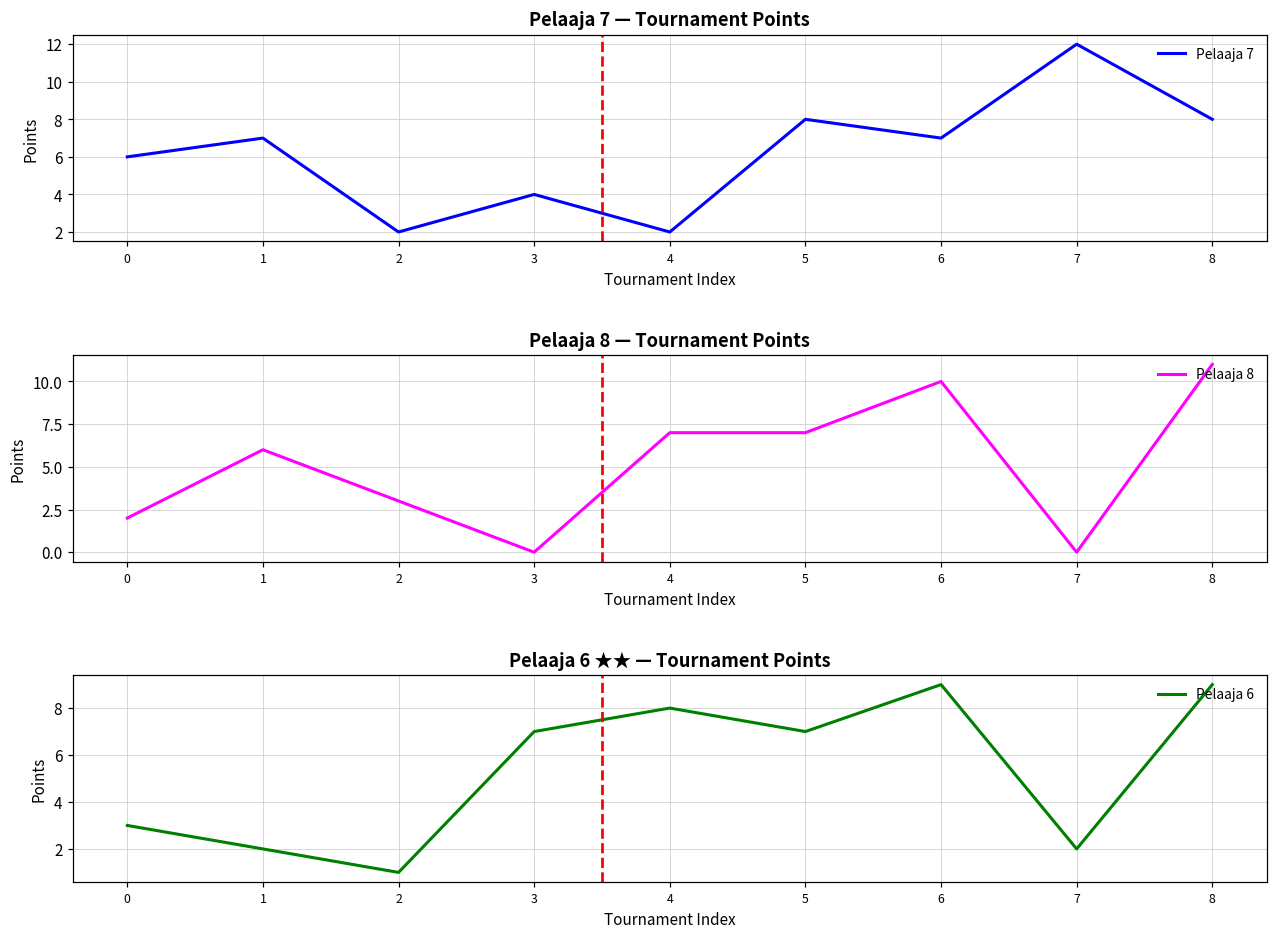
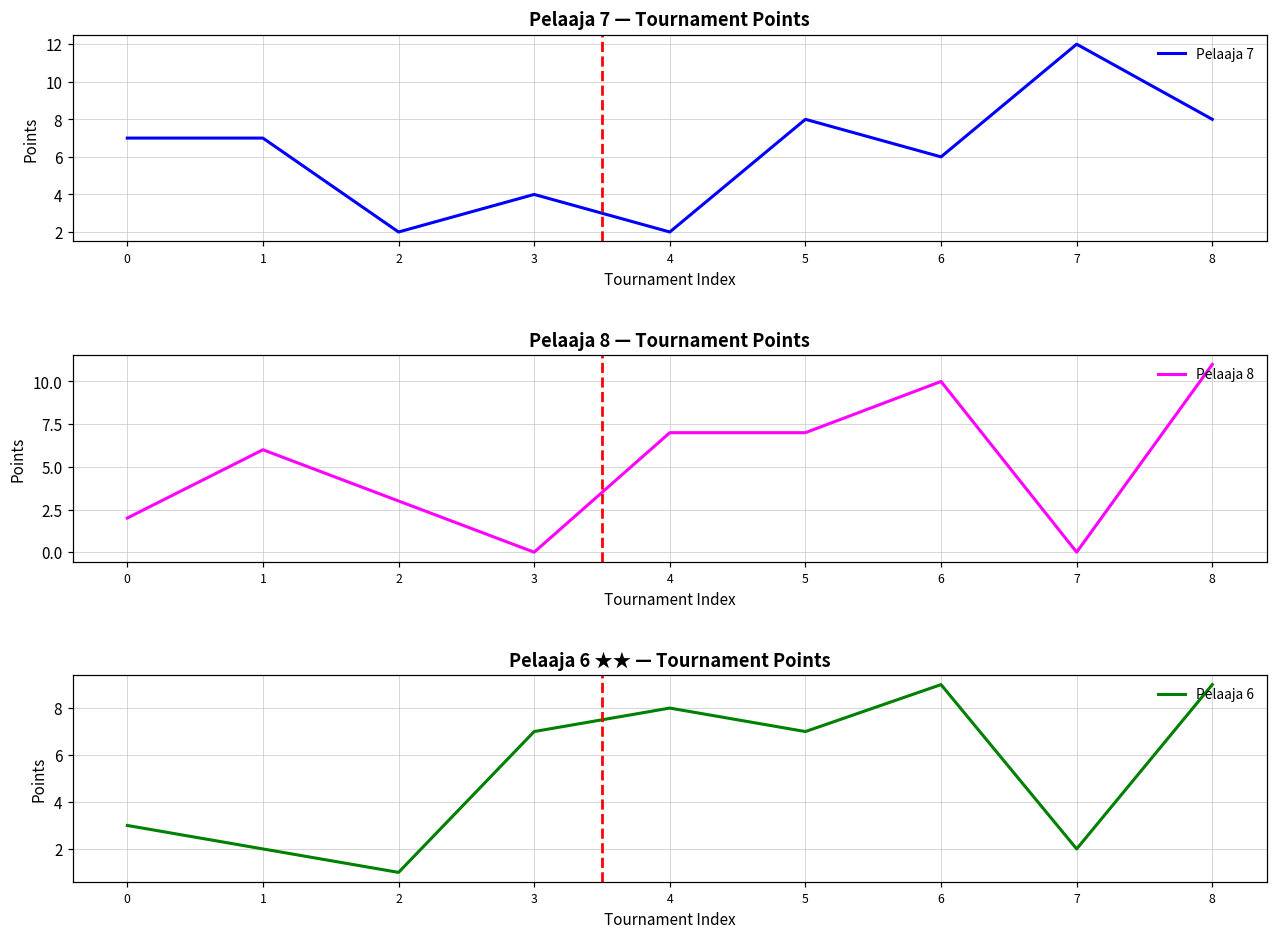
Pelaaja 7 — Tournament Points, 0: 6 -> 7
Pelaaja 7 — Tournament Points, 6: 7 -> 6
